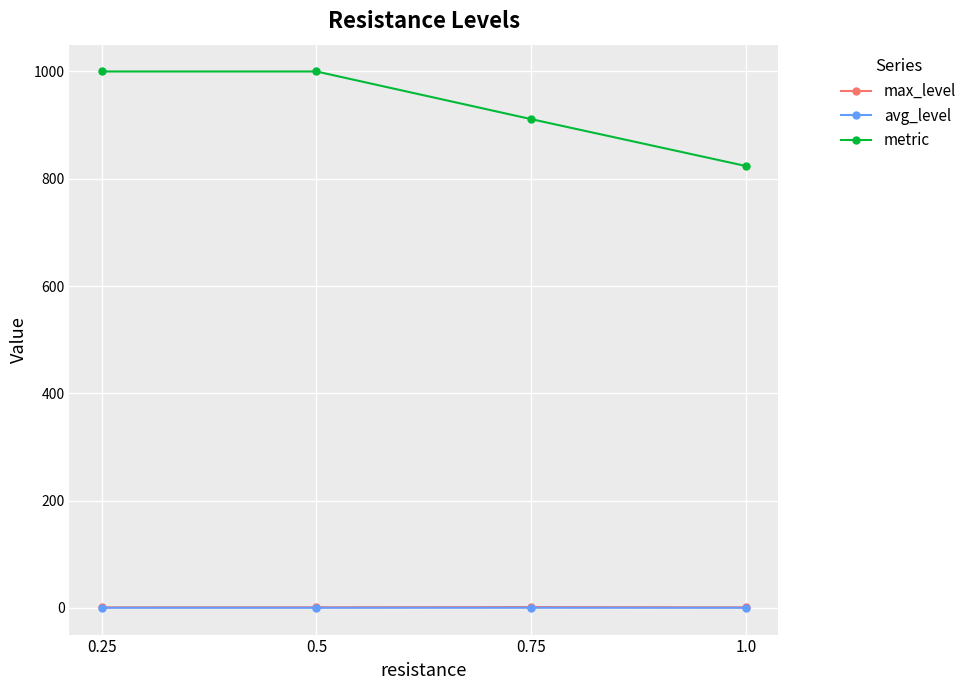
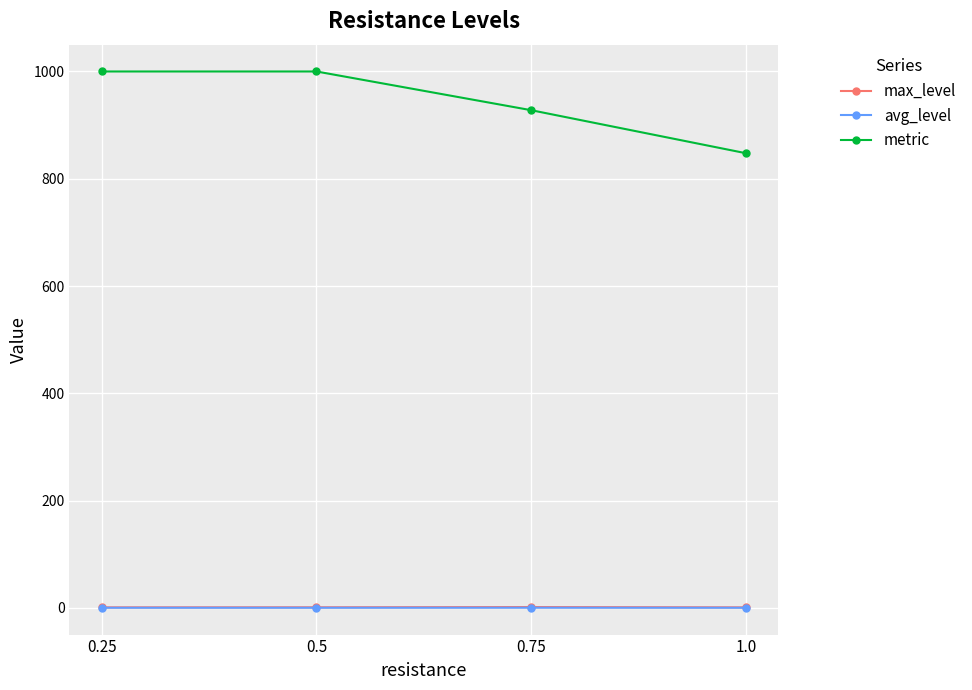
metric, 0.75: 910 -> 930
metric, 1.0: 820 -> 850
